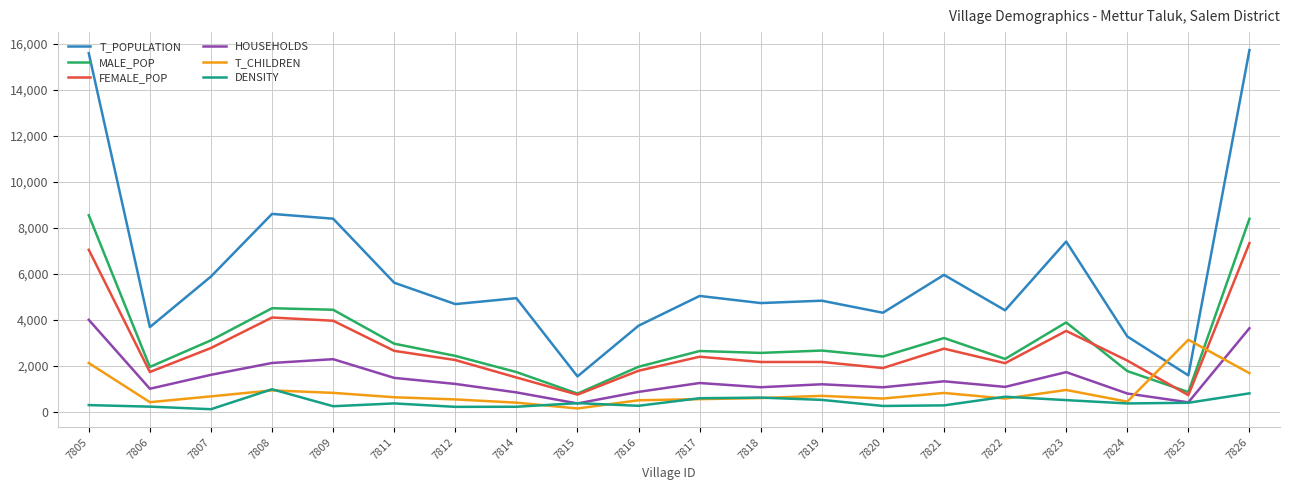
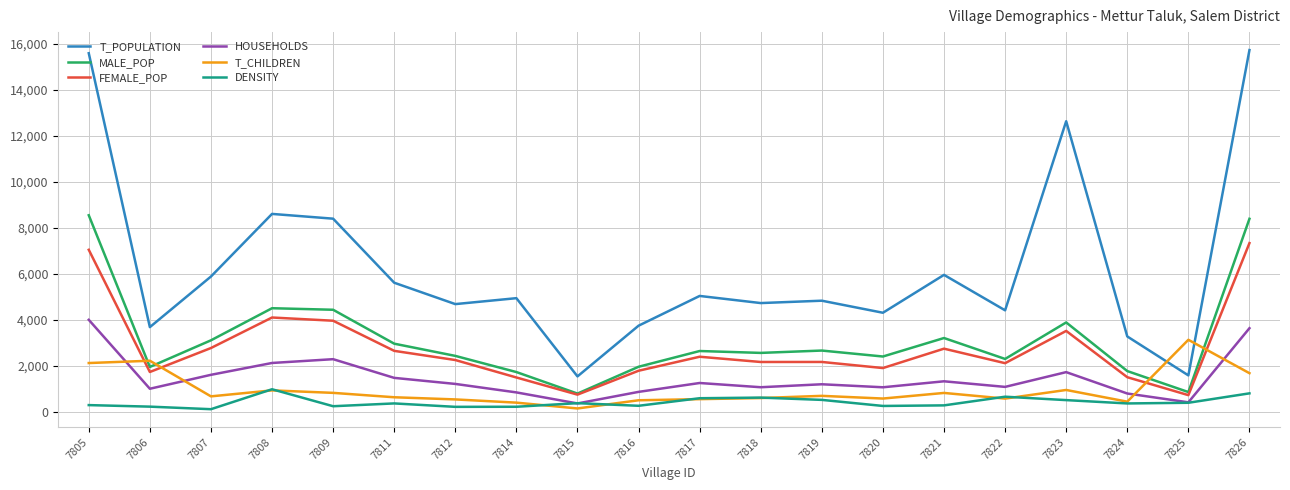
T_CHILDREN, 7806: 400 -> 2,200
T_POPULATION, 7823: 7,400 -> 12,600
FEMALE_POP, 7824: 2,200 -> 1,500
